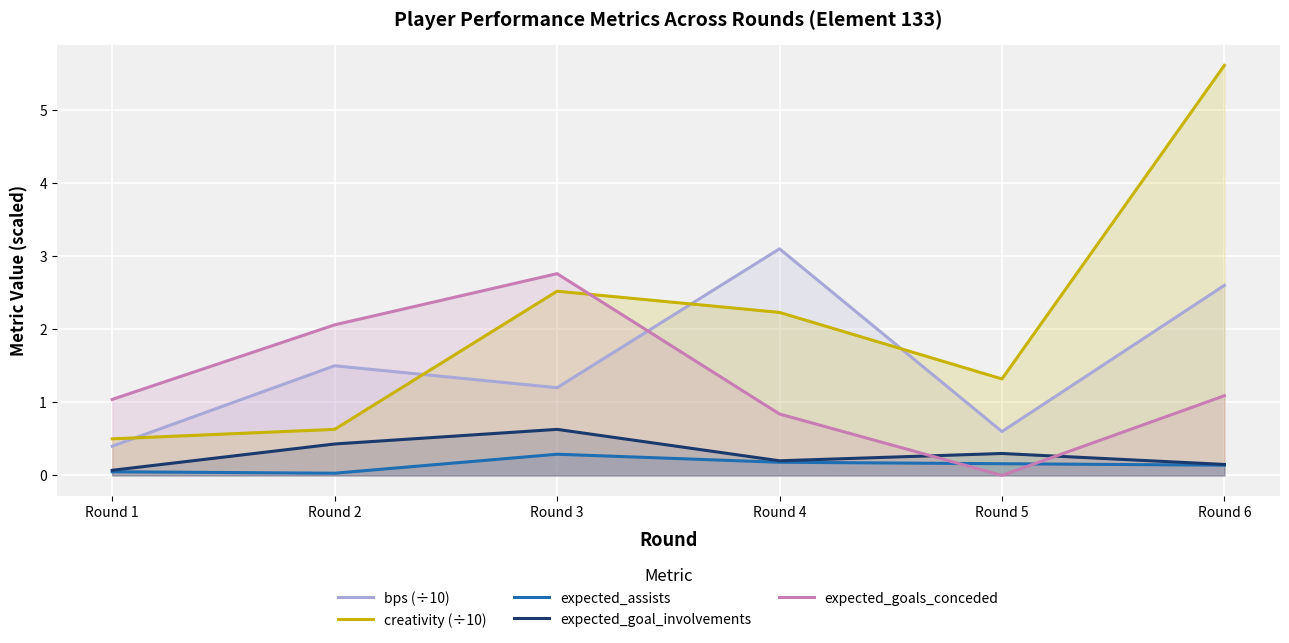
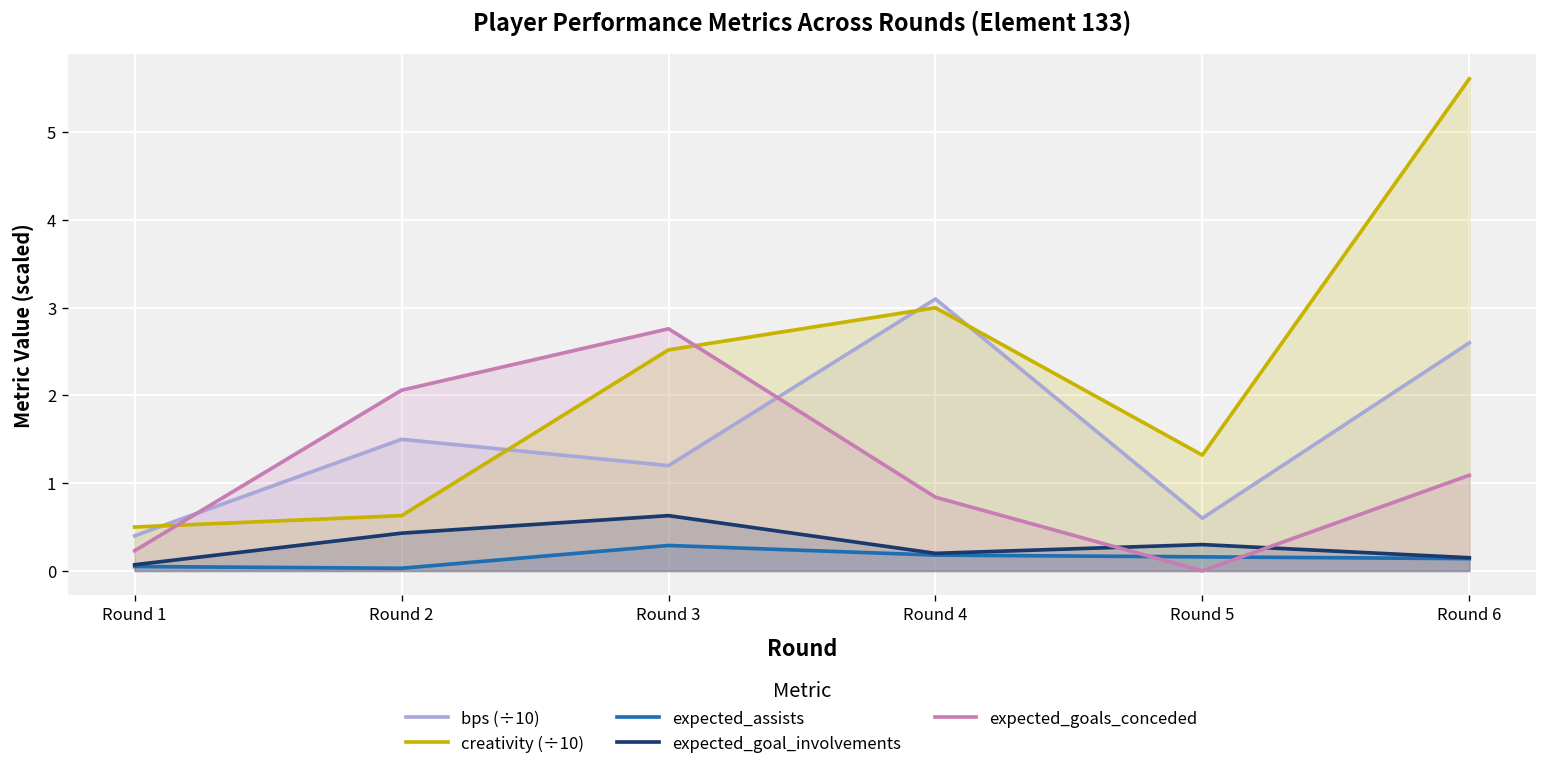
expected_goals_conceded, Round 1: 1.0 -> 0.2
creativity (÷10), Round 4: 2.2 -> 3.0
